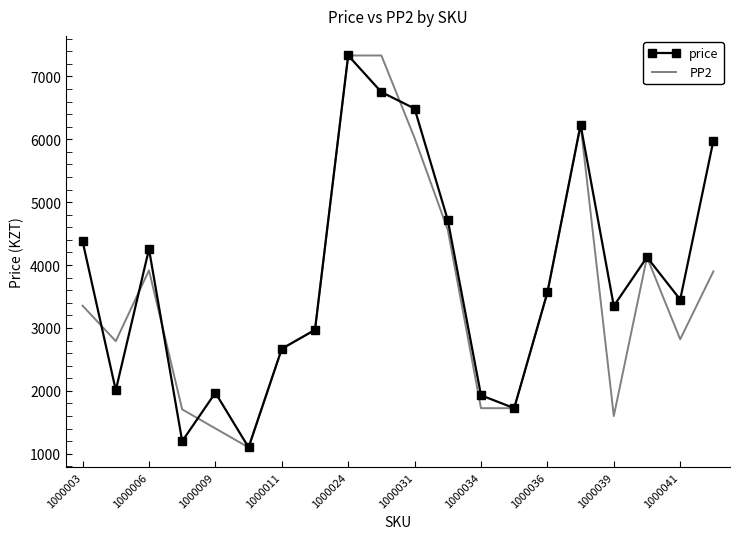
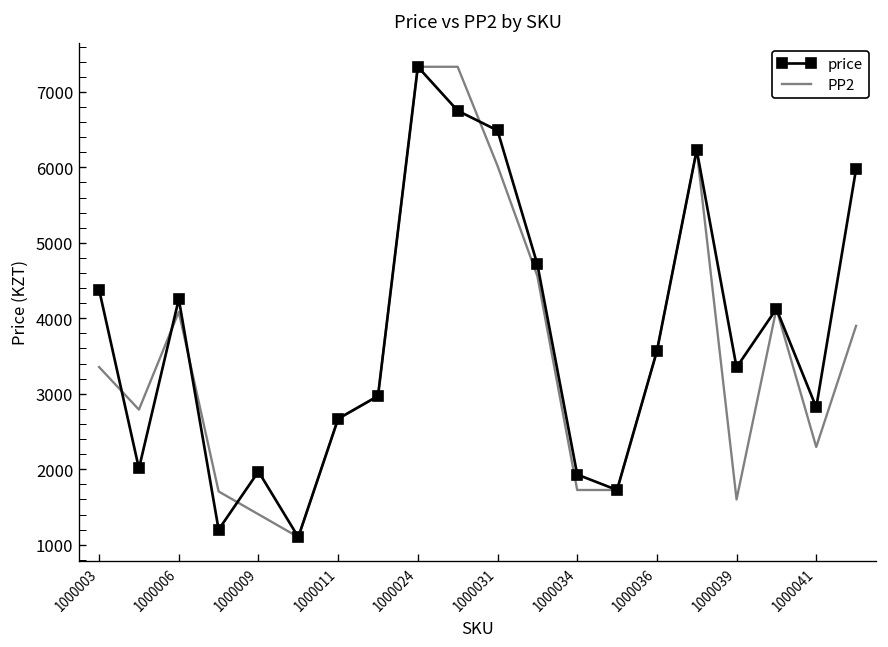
PP2, 1000006: 3900 -> 4100
price, 1000041: 3500 -> 2800
PP2, 1000041: 2800 -> 2300
